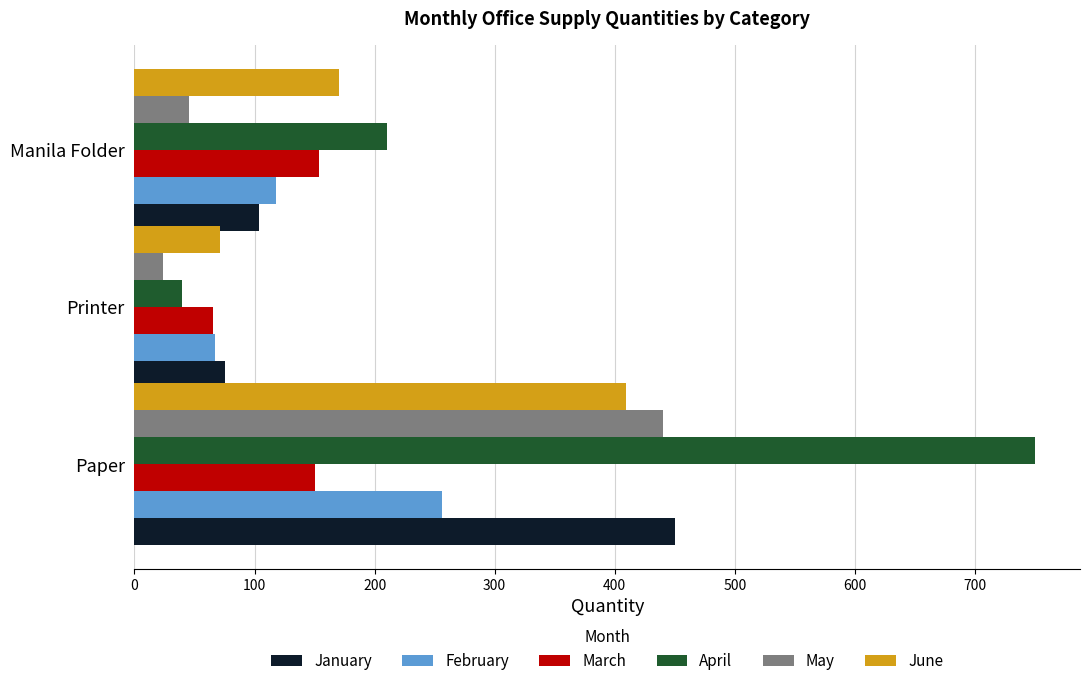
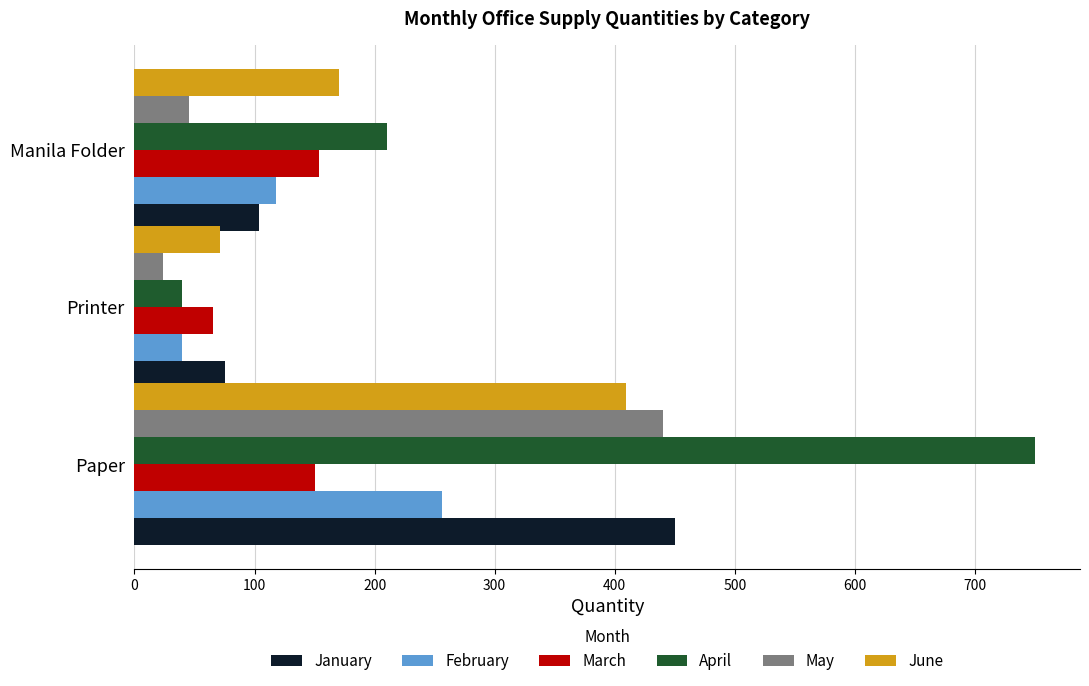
February, Printer: 67 -> 40
